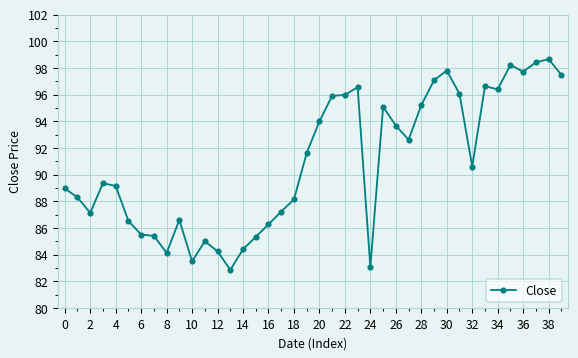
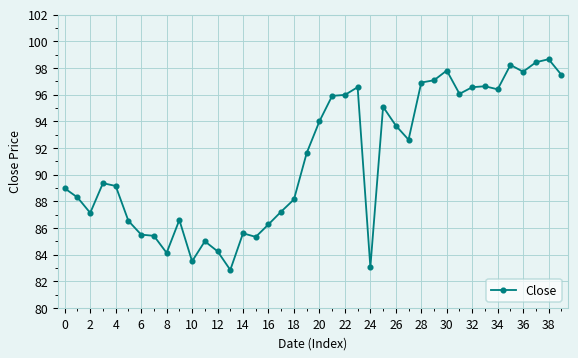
14: 84.4 -> 85.6
28: 95.2 -> 96.9
32: 90.6 -> 96.6
